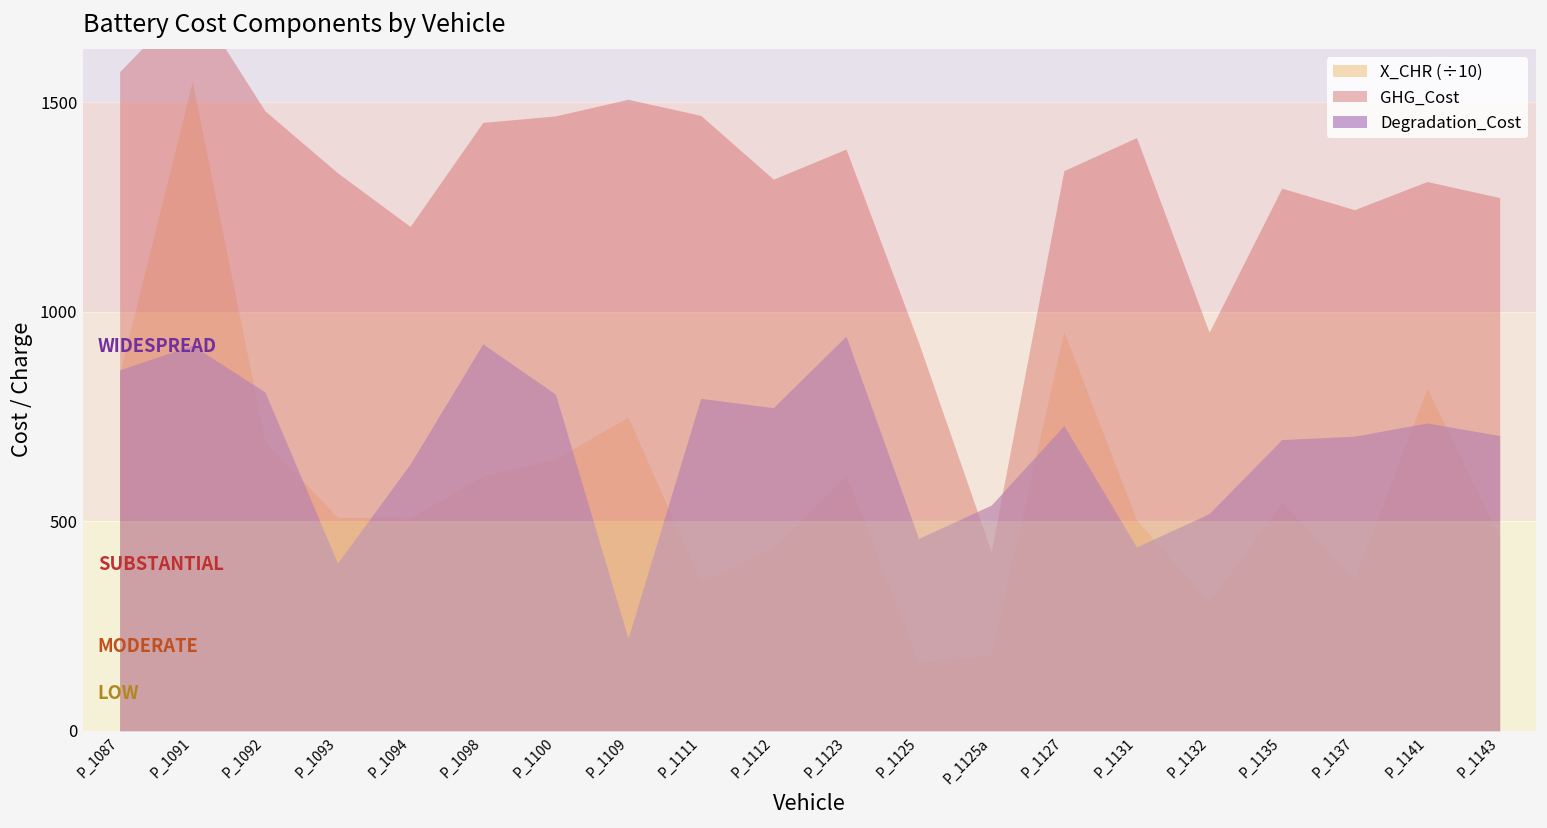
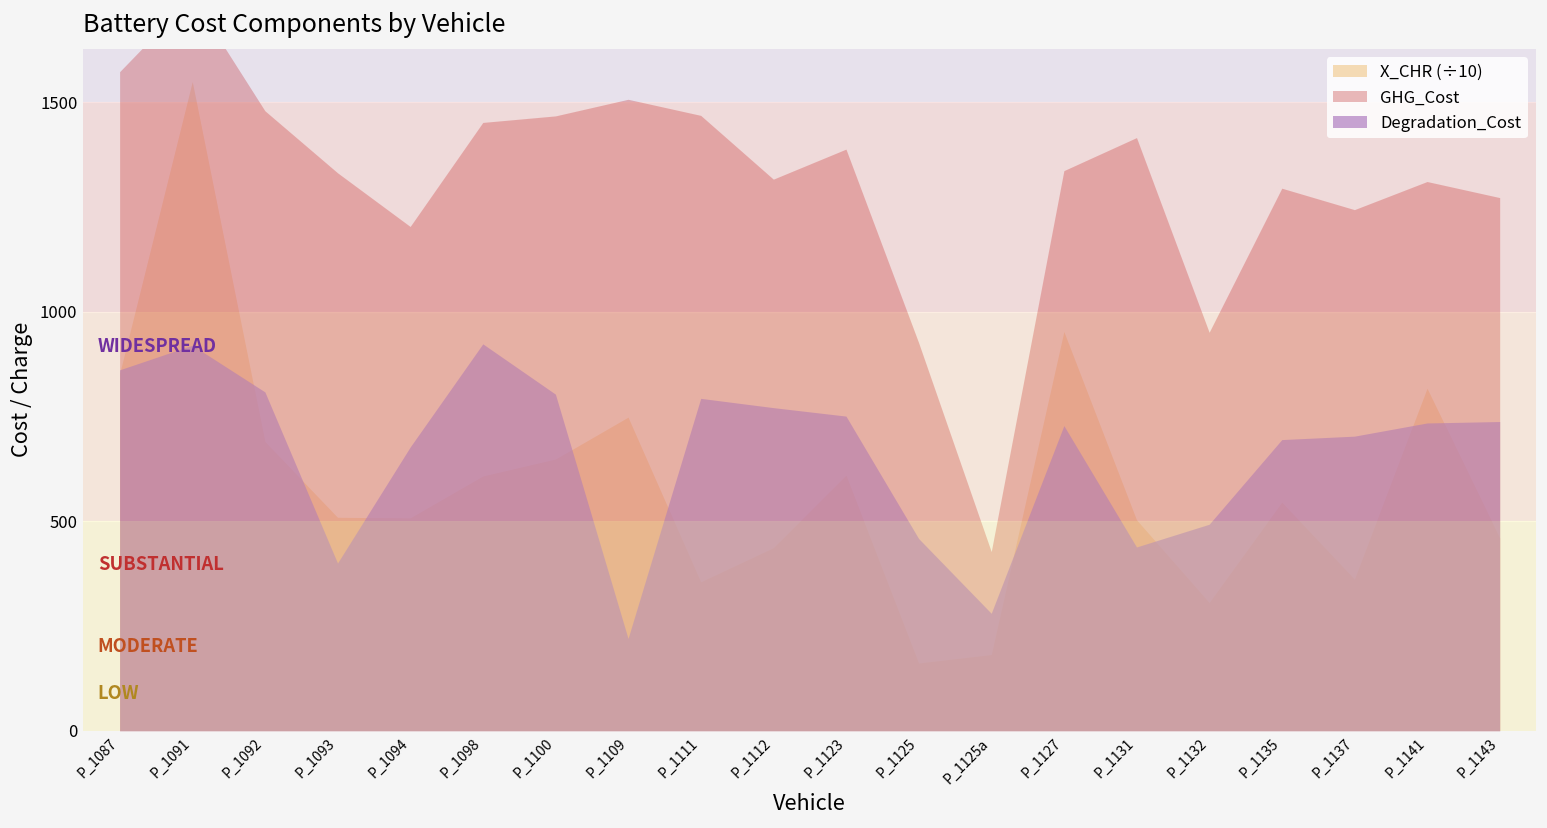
Degradation_Cost, P_1094: 640 -> 680
Degradation_Cost, P_1123: 940 -> 750
Degradation_Cost, P_1125a: 540 -> 280
Degradation_Cost, P_1132: 520 -> 490
Degradation_Cost, P_1143: 700 -> 740
